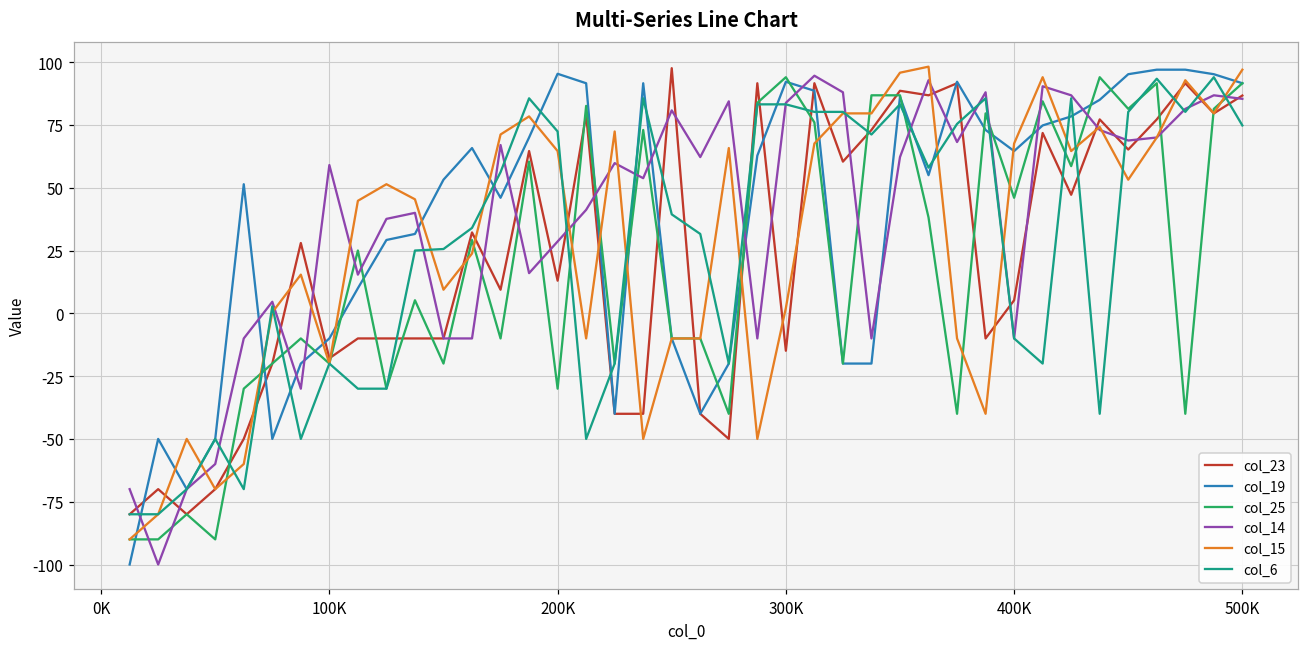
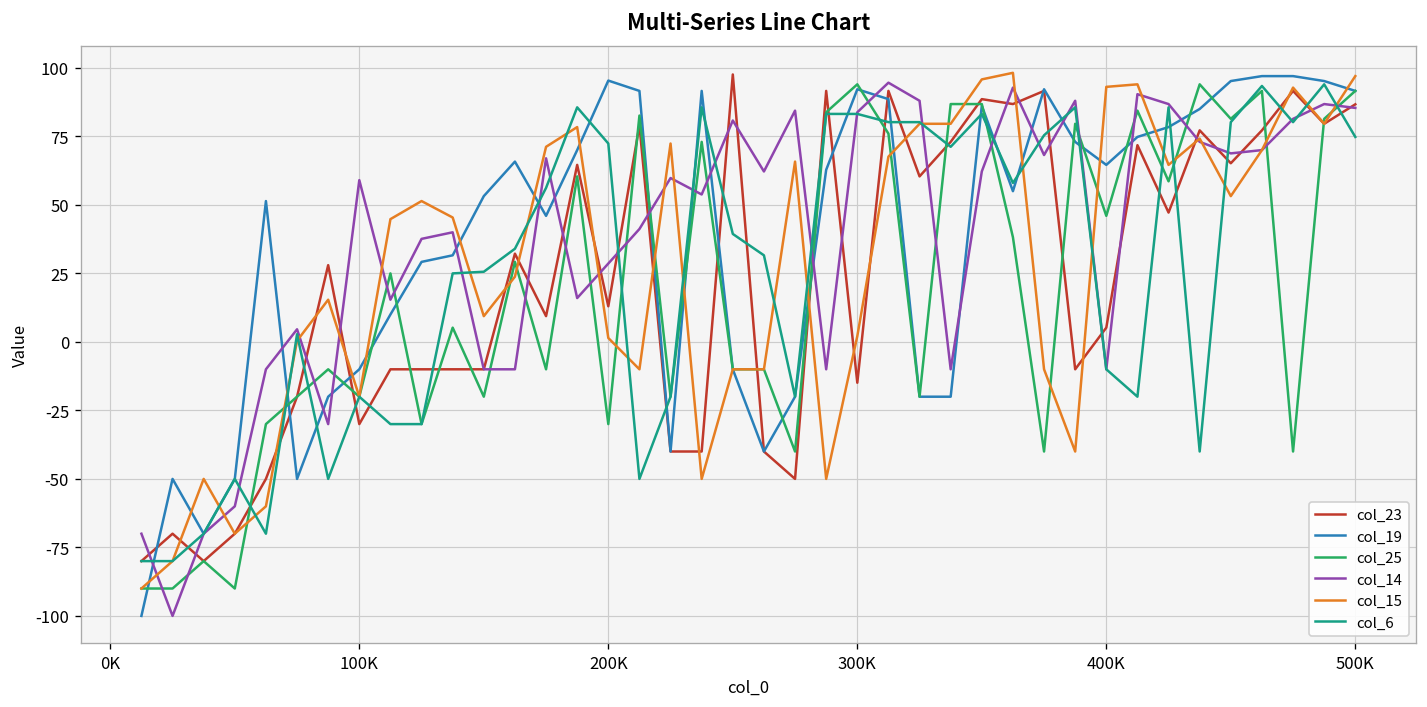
col_23, 100K: -18 -> -30
col_15, 200K: 65 -> 1
col_15, 400K: 68 -> 93
